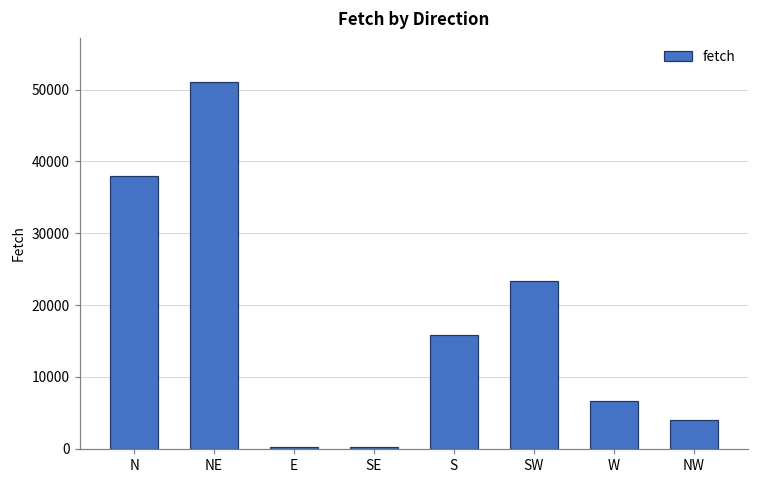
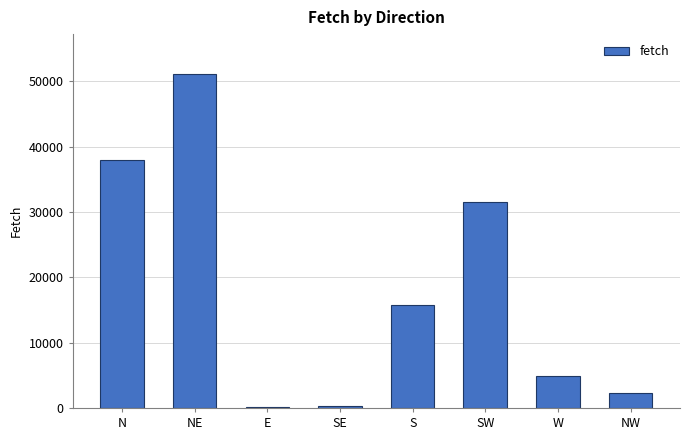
SW: 23000 -> 32000
W: 7000 -> 5000
NW: 4000 -> 2000
